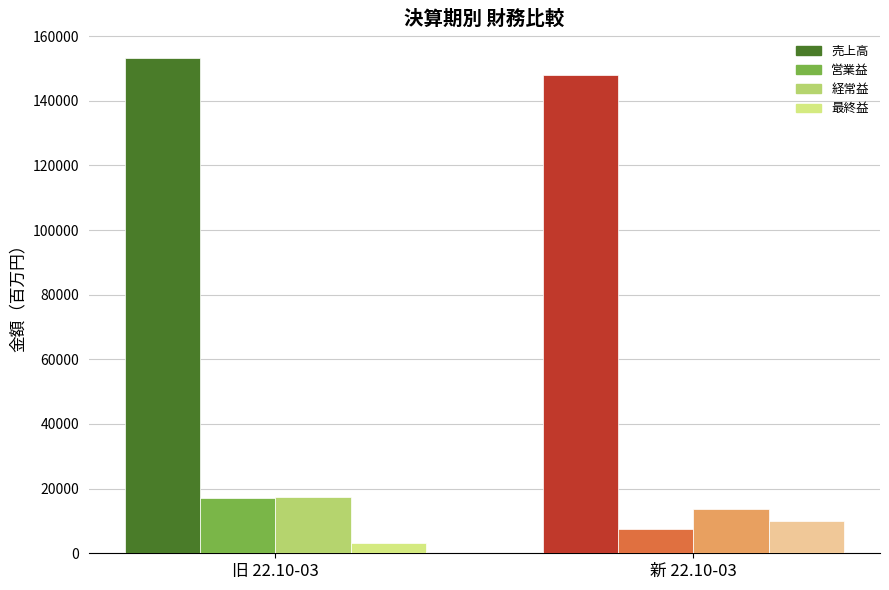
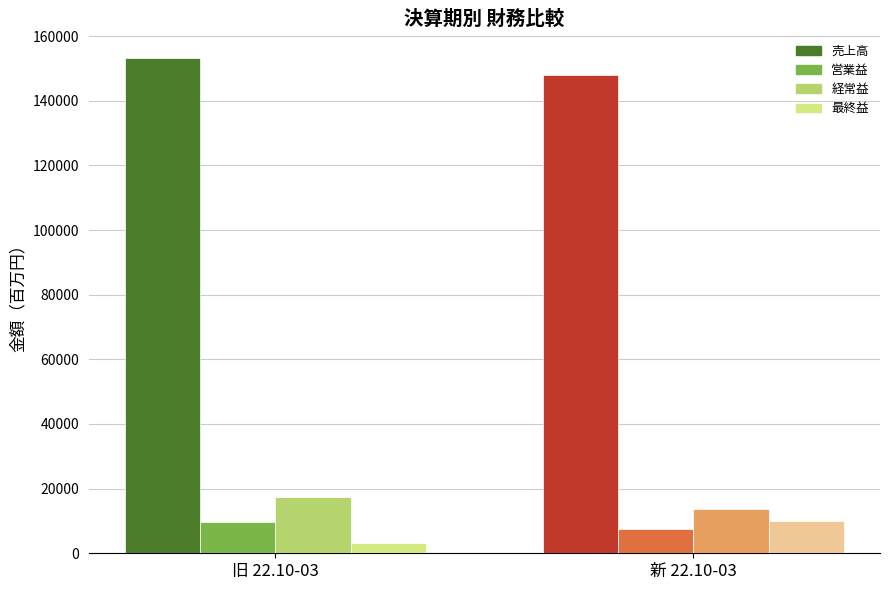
営業益, 旧 22.10-03: 17000 -> 10000
